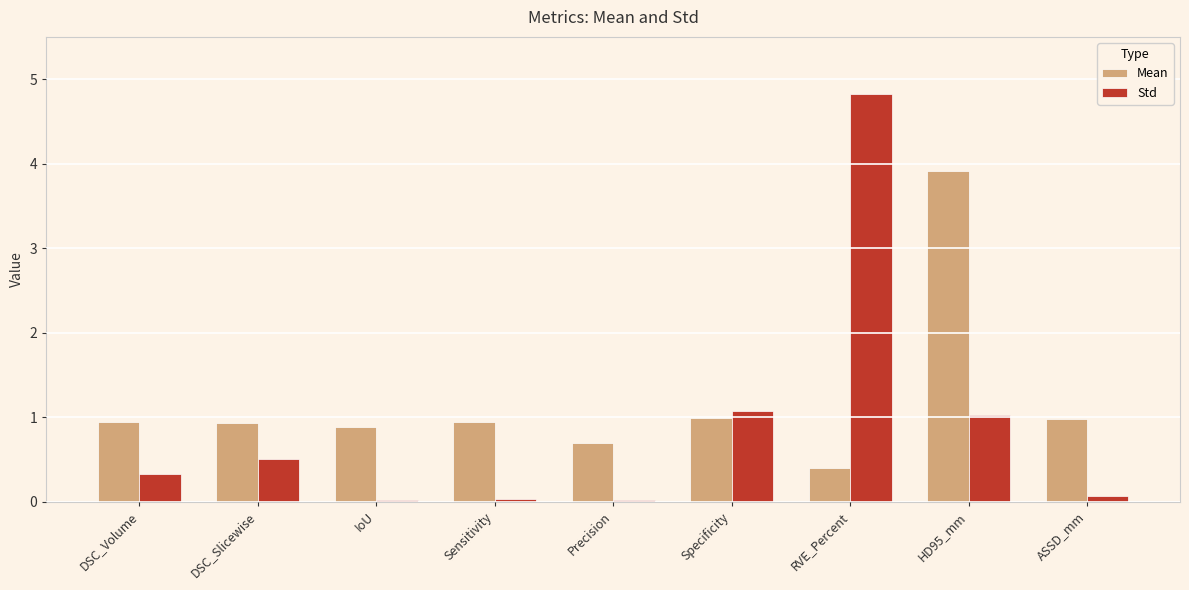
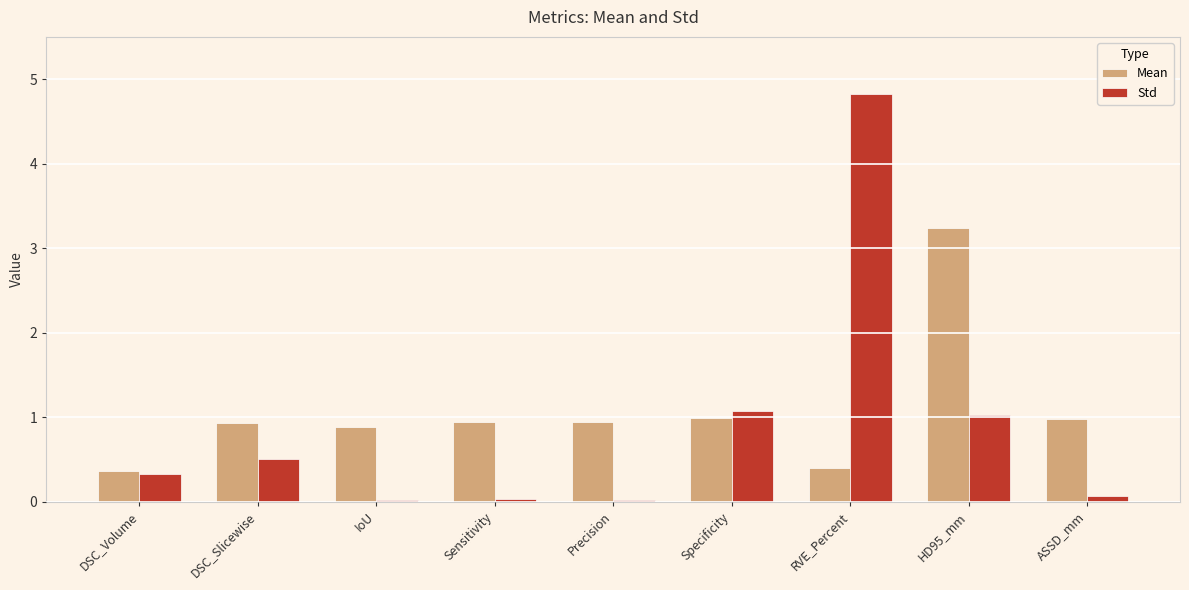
Mean, DSC_Volume: 0.9 -> 0.4
Mean, Precision: 0.7 -> 0.9
Mean, HD95_mm: 3.9 -> 3.2
